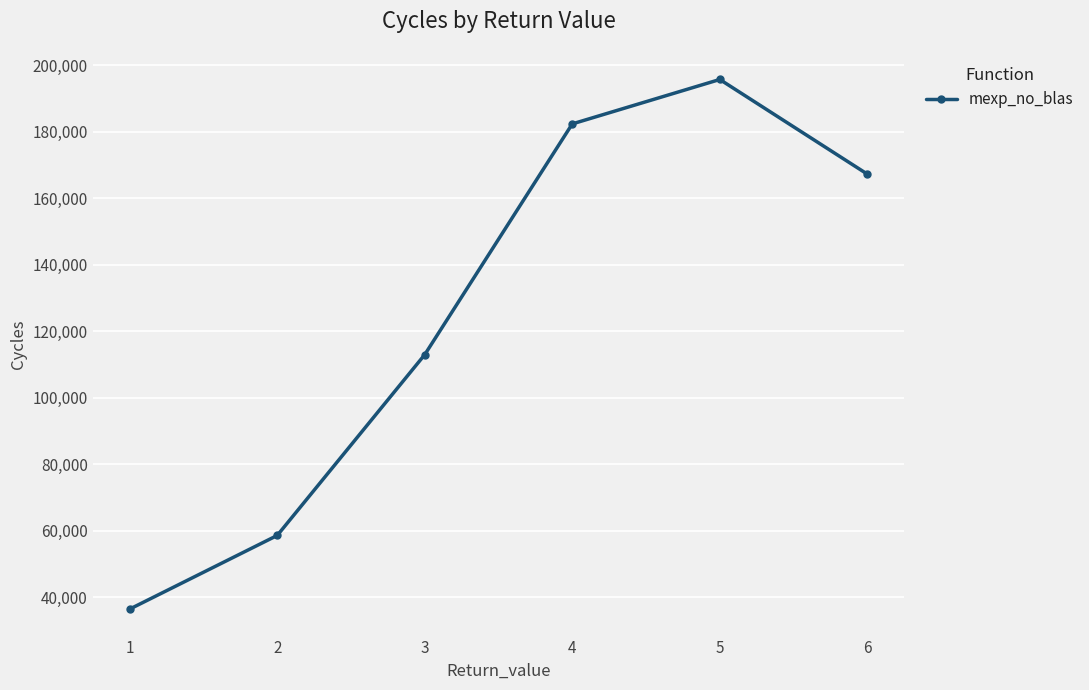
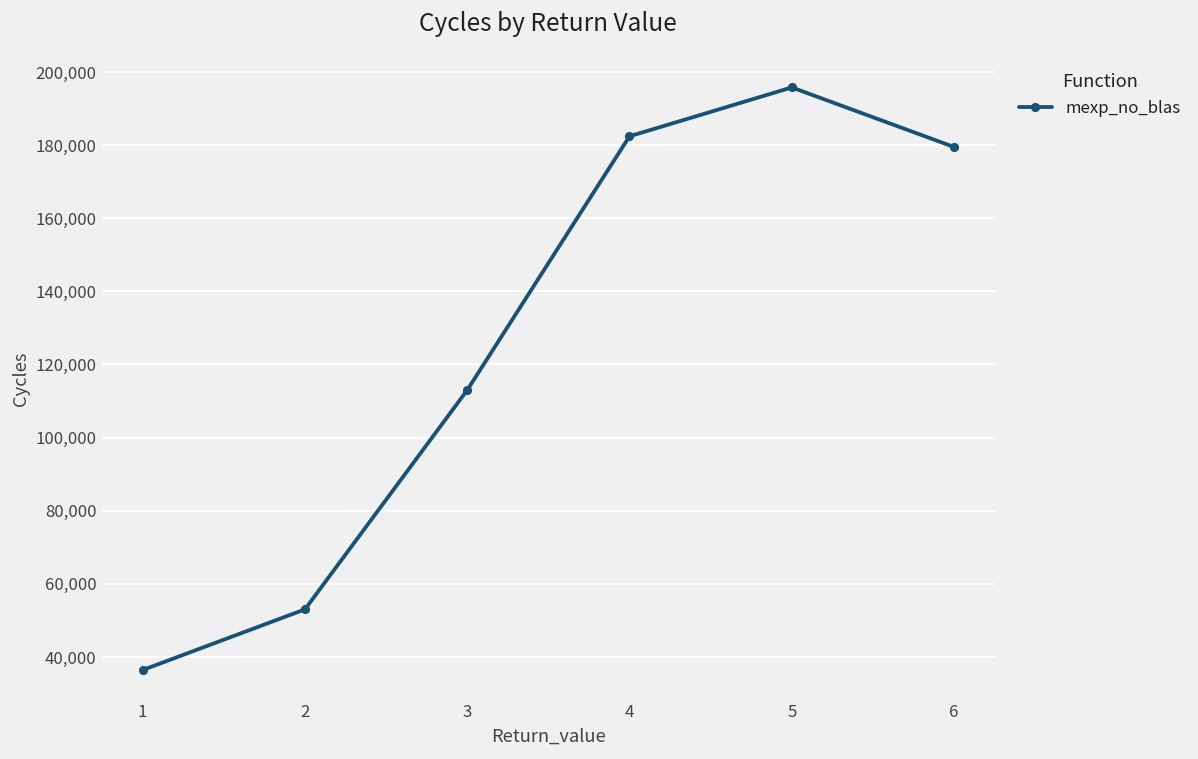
2: 59,000 -> 53,000
6: 167,000 -> 179,000
